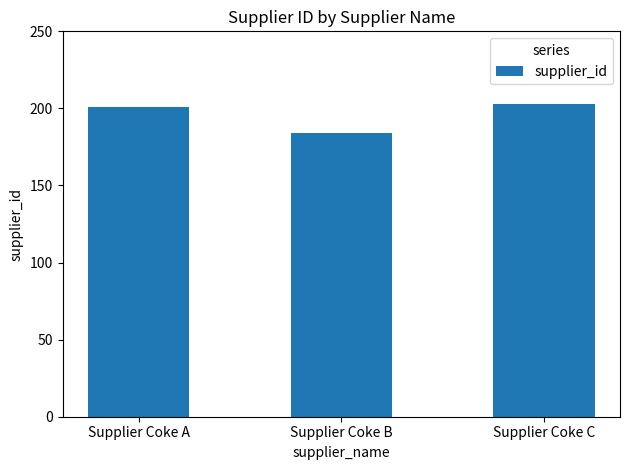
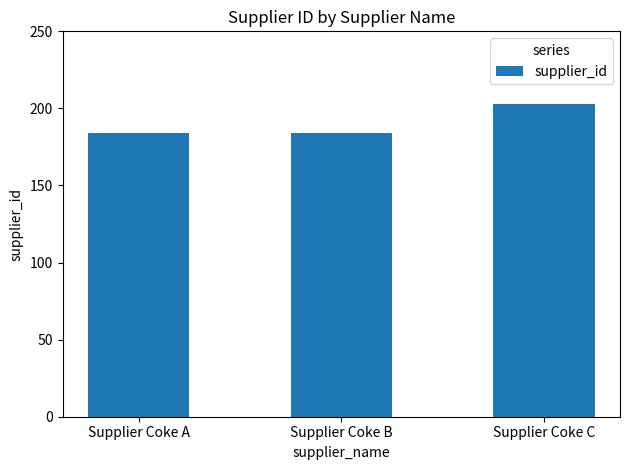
Supplier Coke A: 201 -> 184
